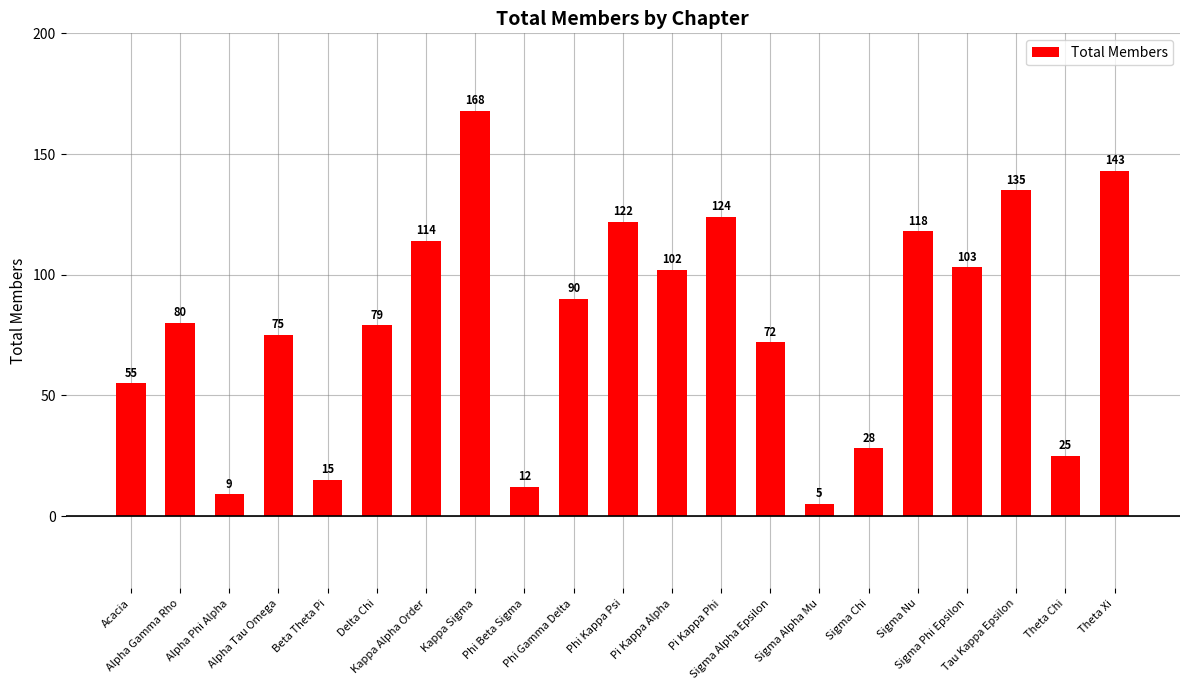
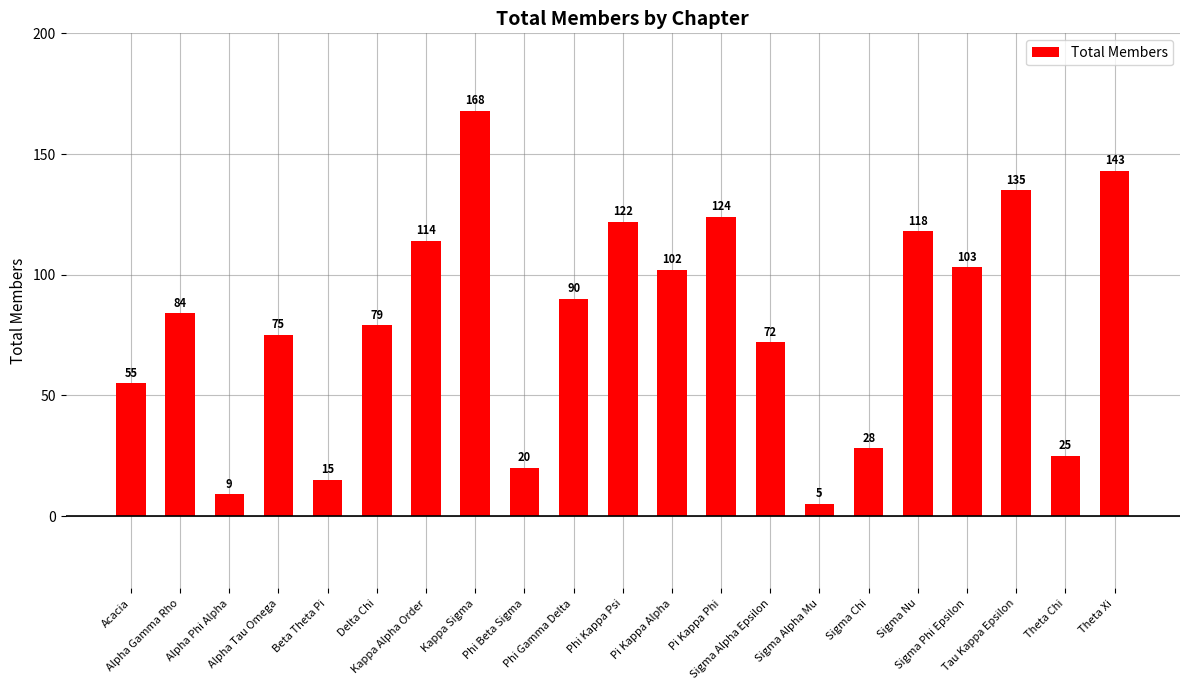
Alpha Gamma Rho: 80 -> 84
Phi Beta Sigma: 12 -> 20
